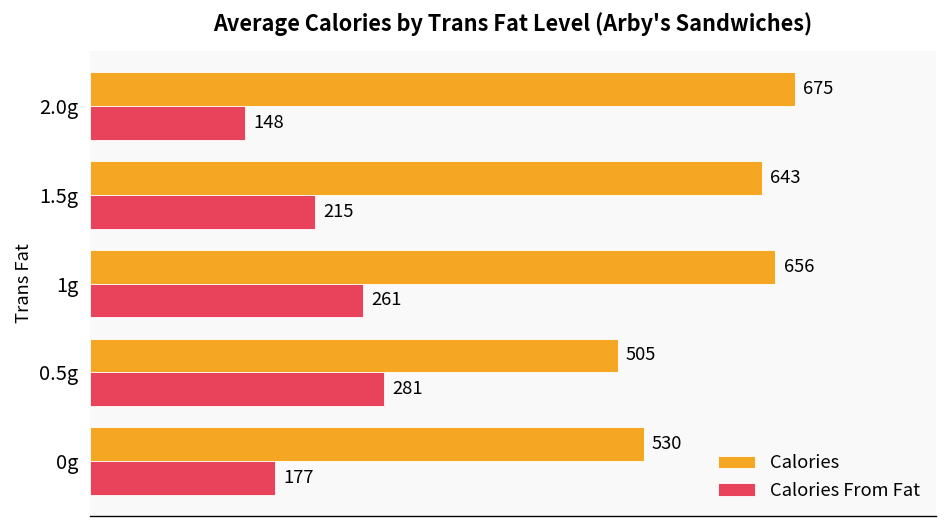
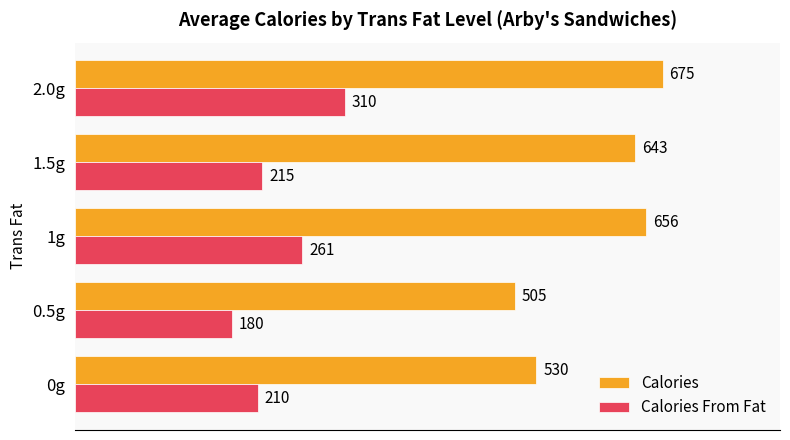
Calories From Fat, 2.0g: 148 -> 310
Calories From Fat, 0.5g: 281 -> 180
Calories From Fat, 0g: 177 -> 210
